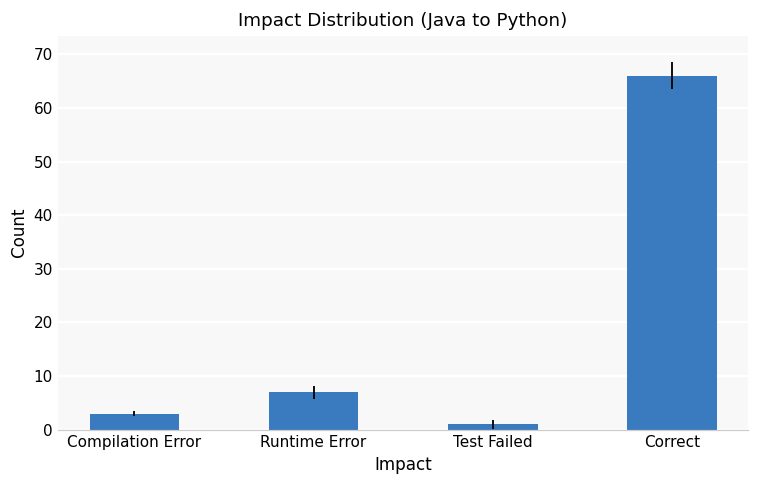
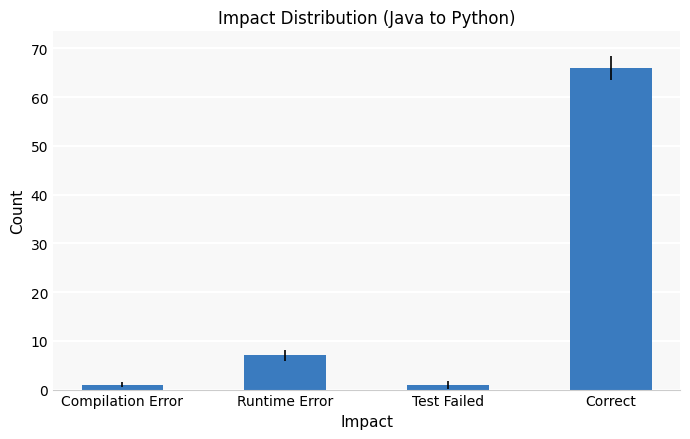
Compilation Error: 3 -> 1
